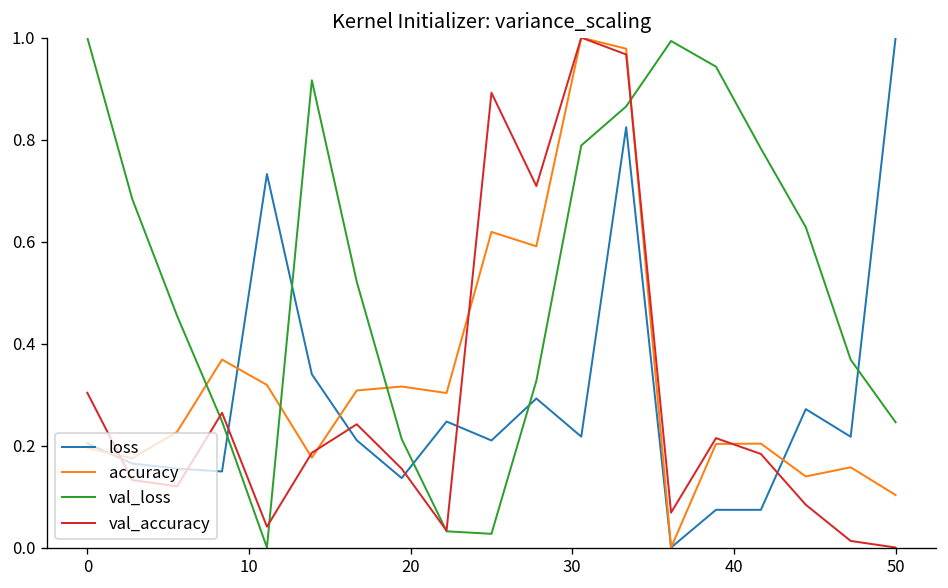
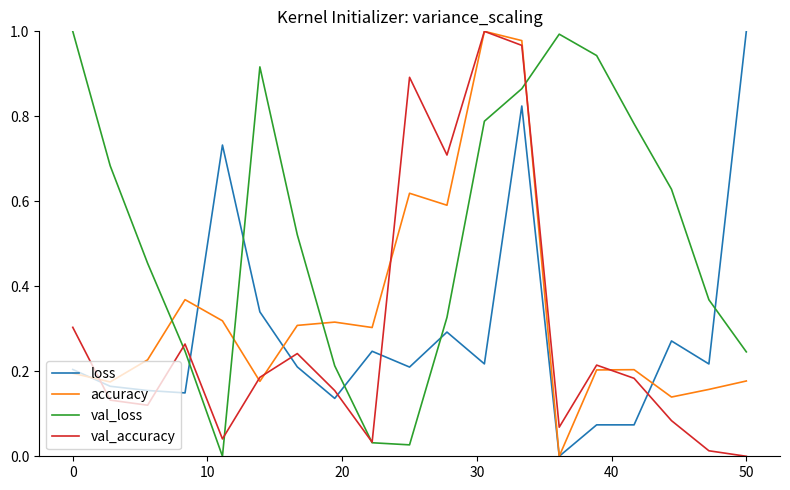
accuracy, 50: 0.10 -> 0.18
